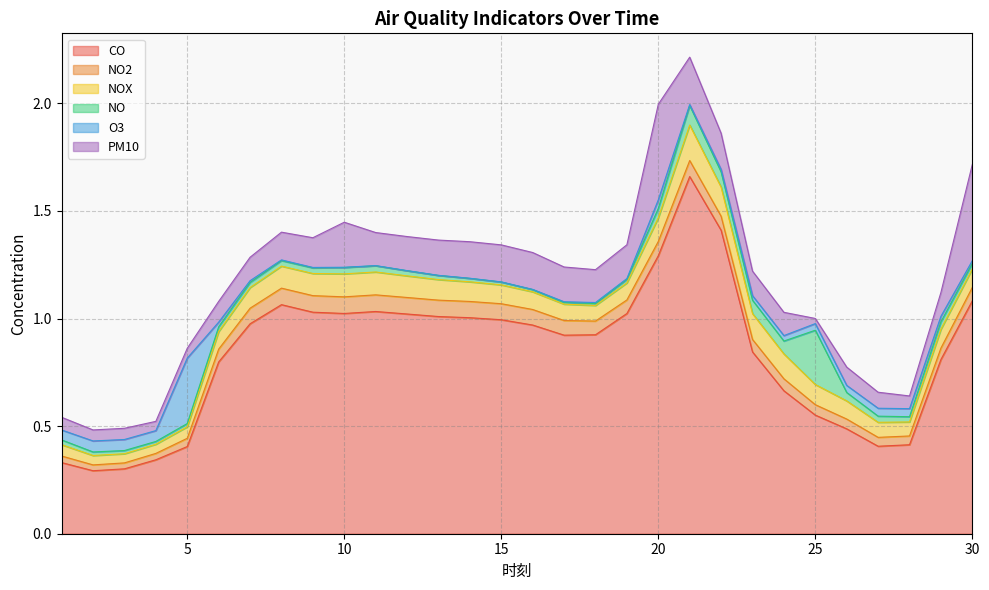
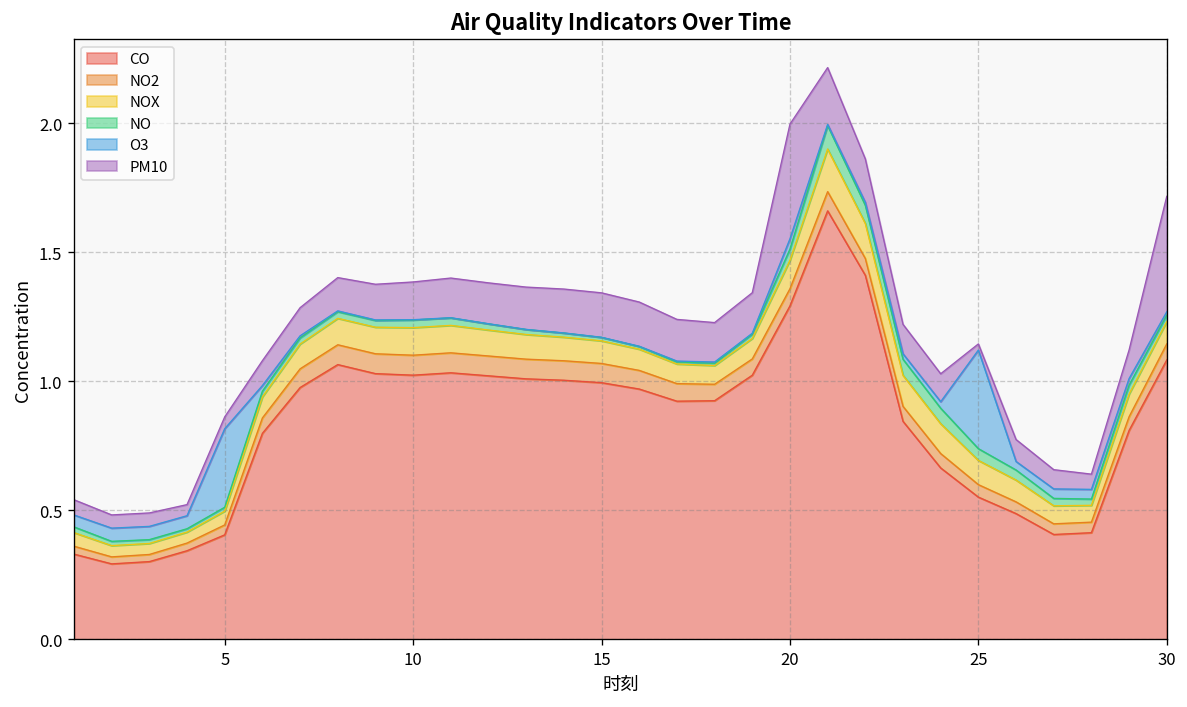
PM10, 10: 0.21 -> 0.15
NO, 25: 0.25 -> 0.05
O3, 25: 0.03 -> 0.38
